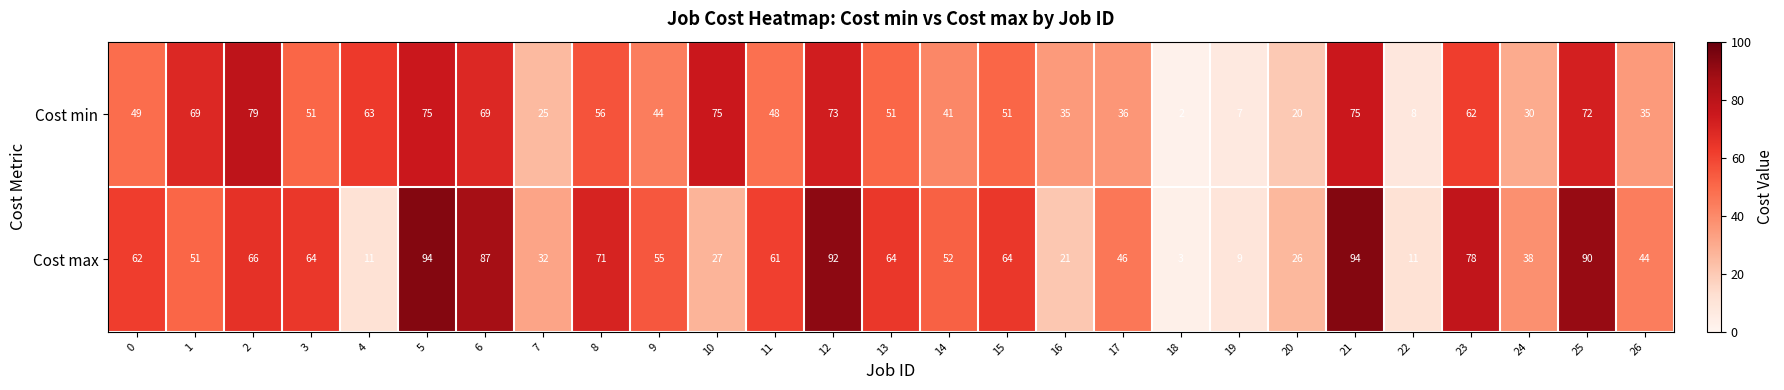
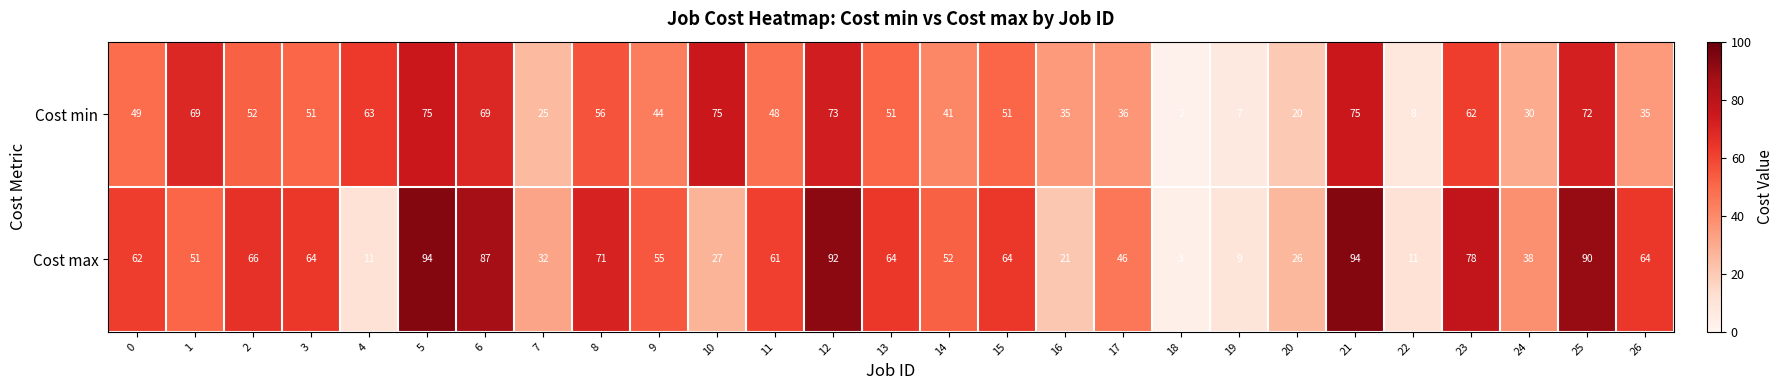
Cost min, 2: 79 -> 52
Cost max, 26: 44 -> 64
